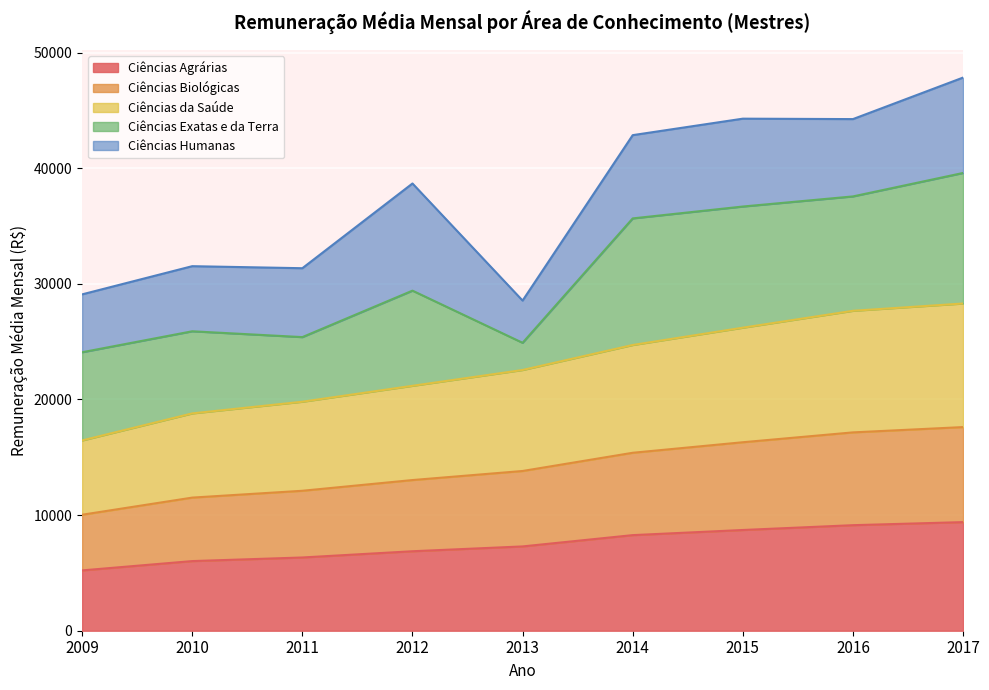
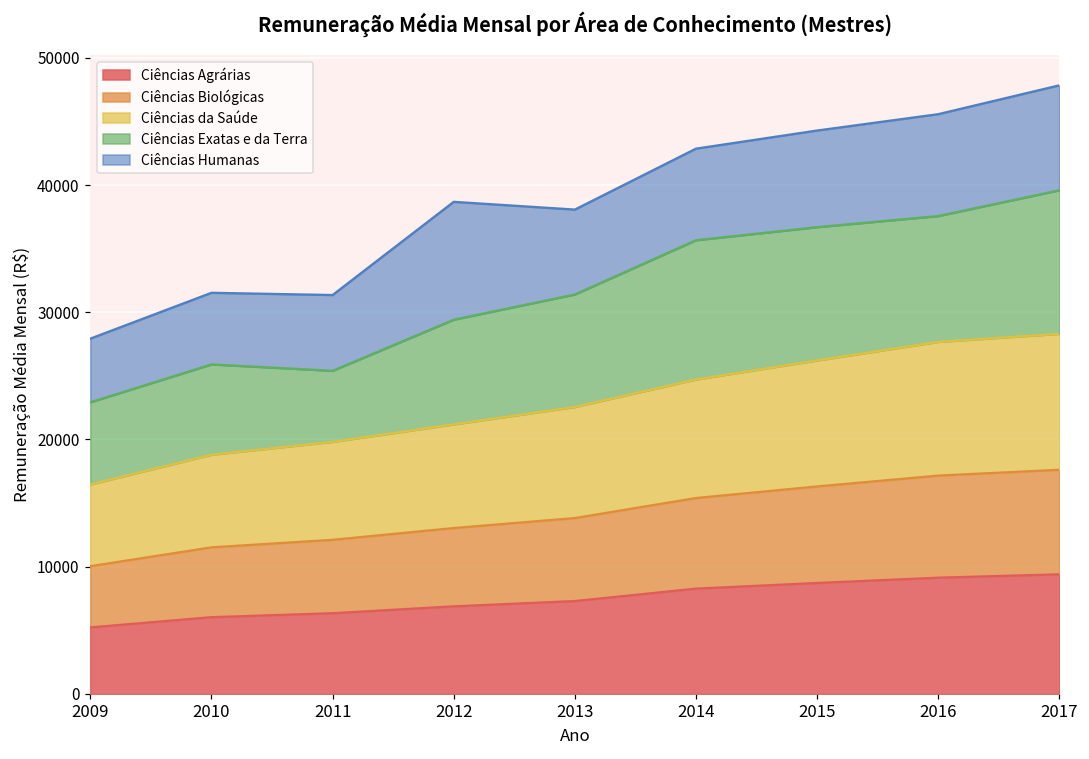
Ciências Exatas e da Terra, 2009: 7600 -> 6500
Ciências Exatas e da Terra, 2013: 2400 -> 8800
Ciências Humanas, 2013: 3700 -> 6700
Ciências Humanas, 2016: 6700 -> 8000
